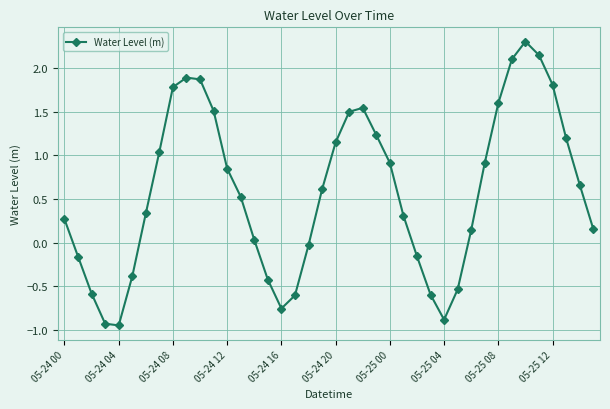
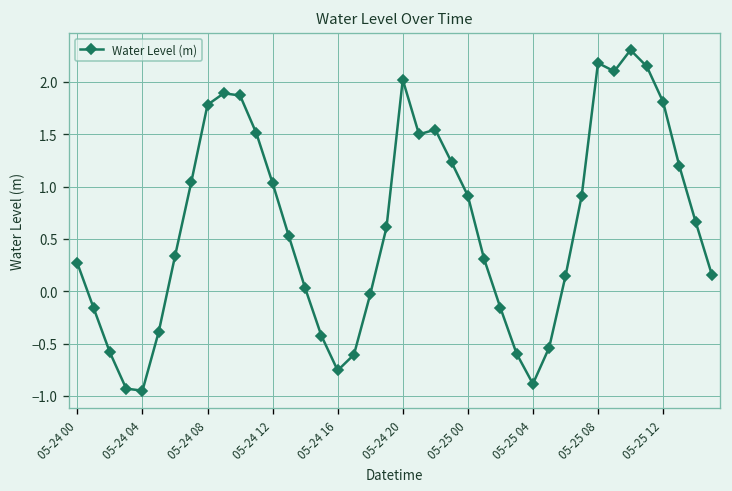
05-24 12: 0.8 -> 1.0
05-24 20: 1.1 -> 2.0
05-25 08: 1.6 -> 2.2
